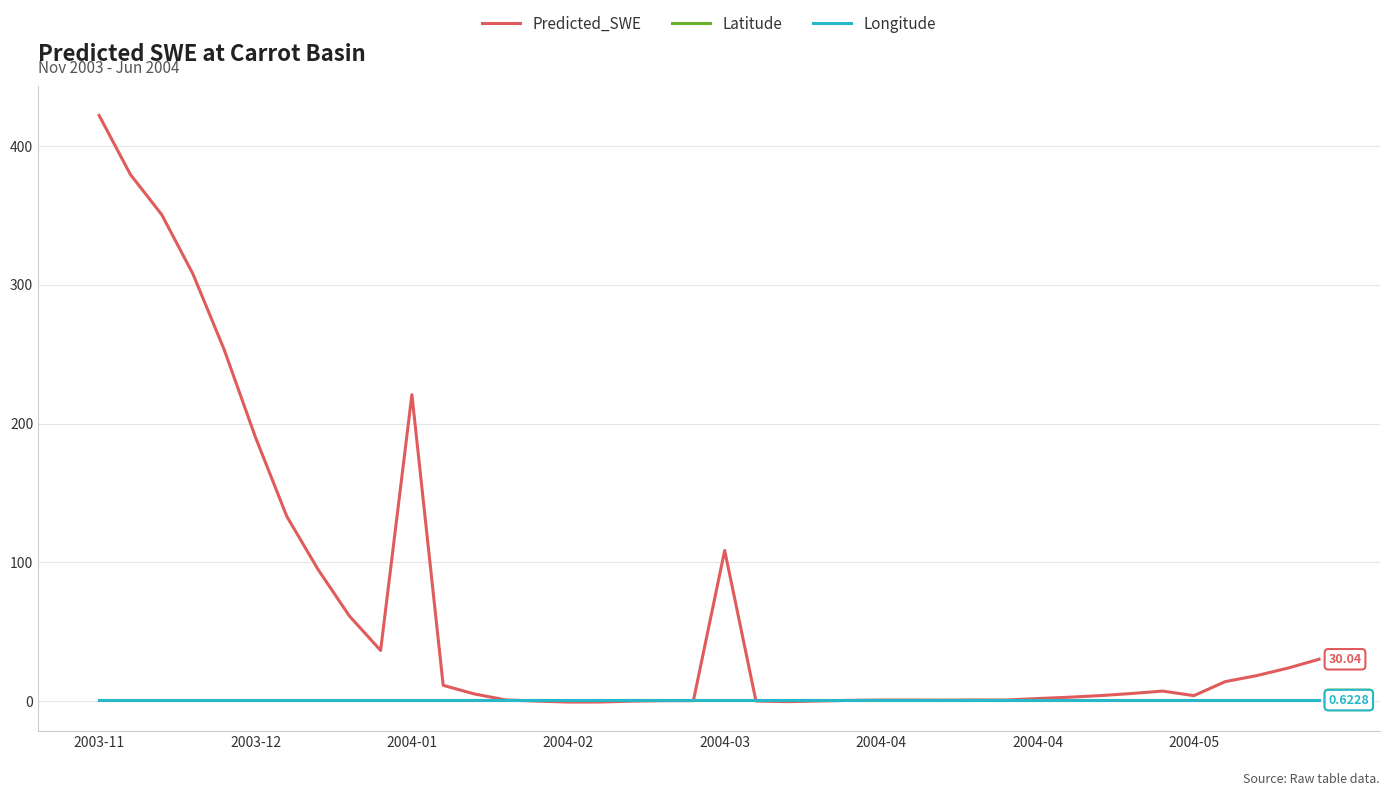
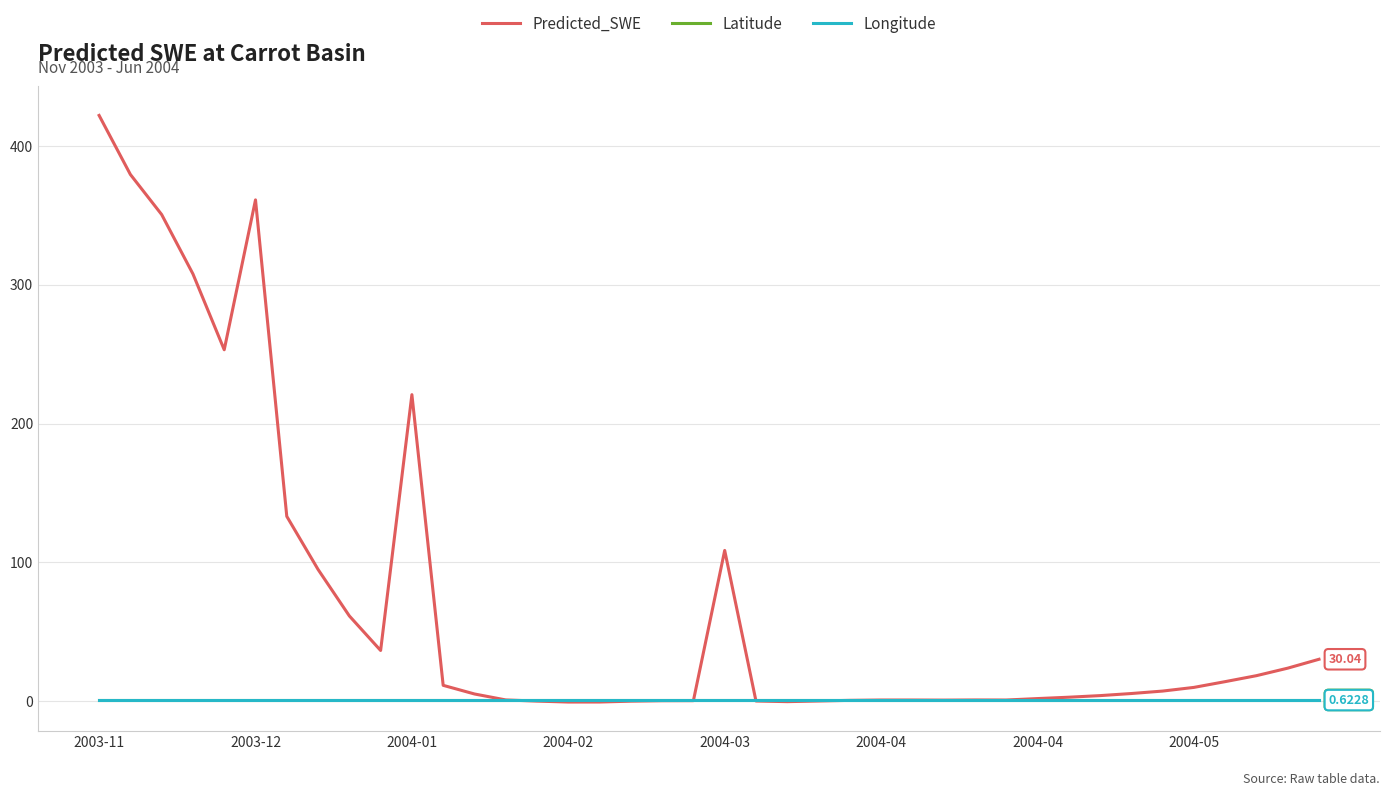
Predicted_SWE, 2003-12: 190 -> 361
Predicted_SWE, 2004-05: 4 -> 10
